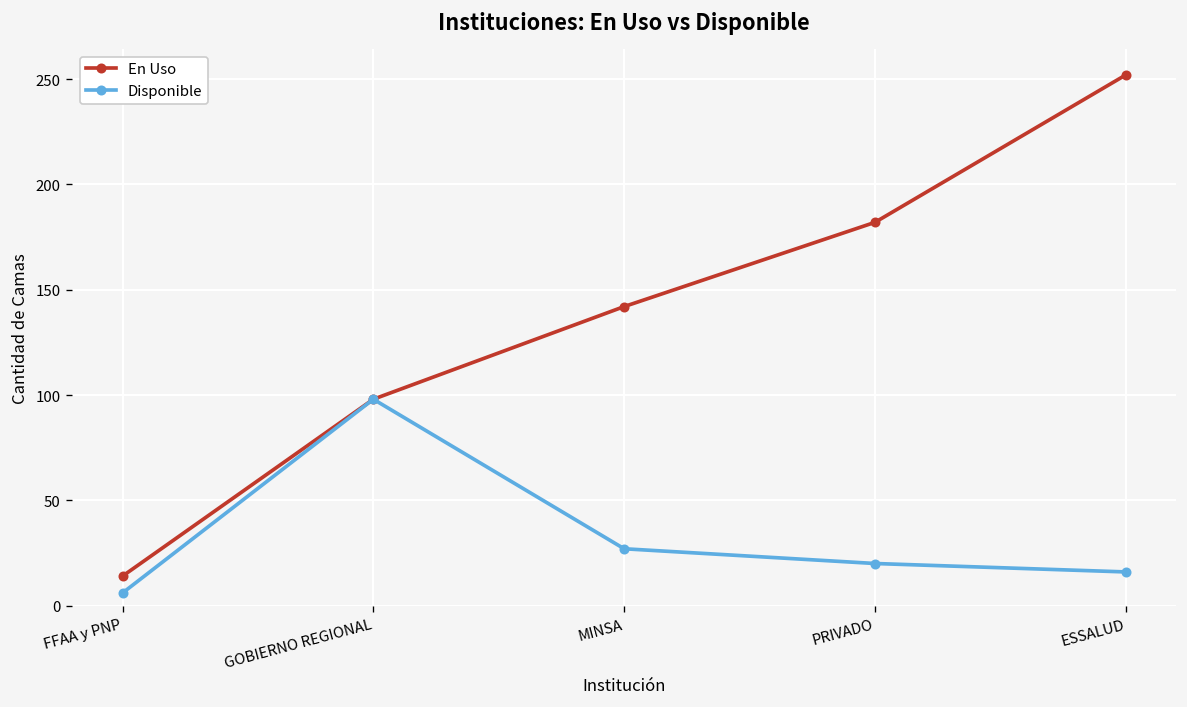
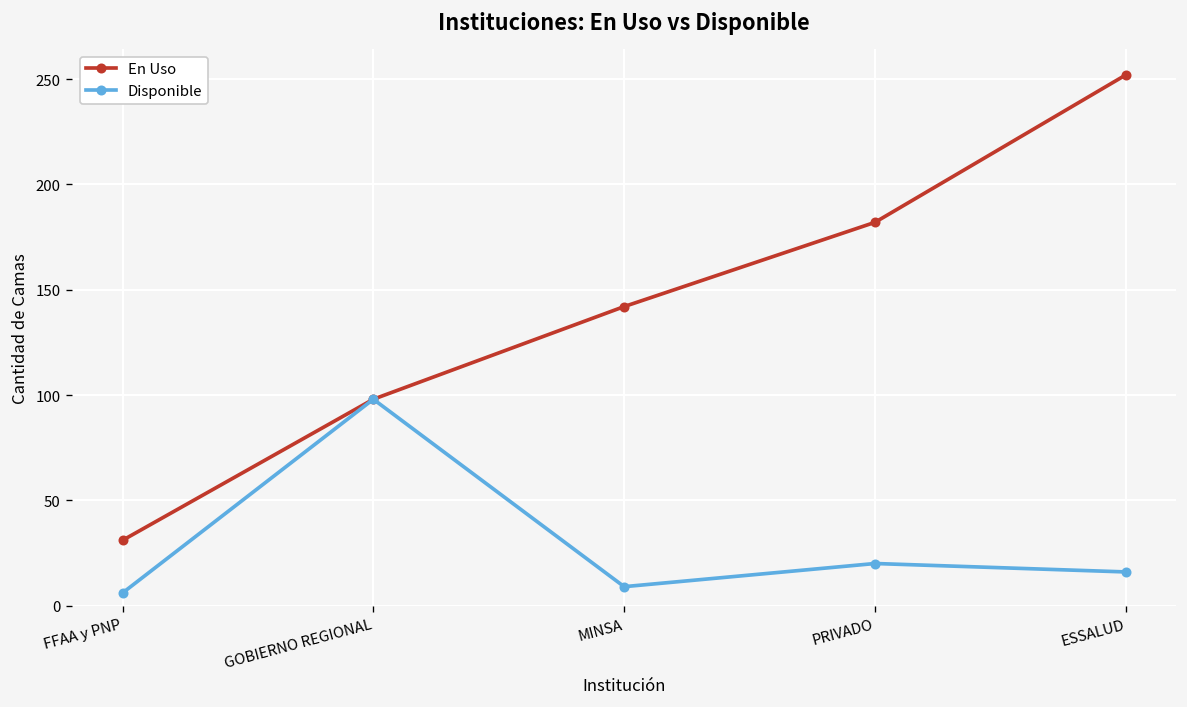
En Uso, FFAA y PNP: 14 -> 31
Disponible, MINSA: 27 -> 9
